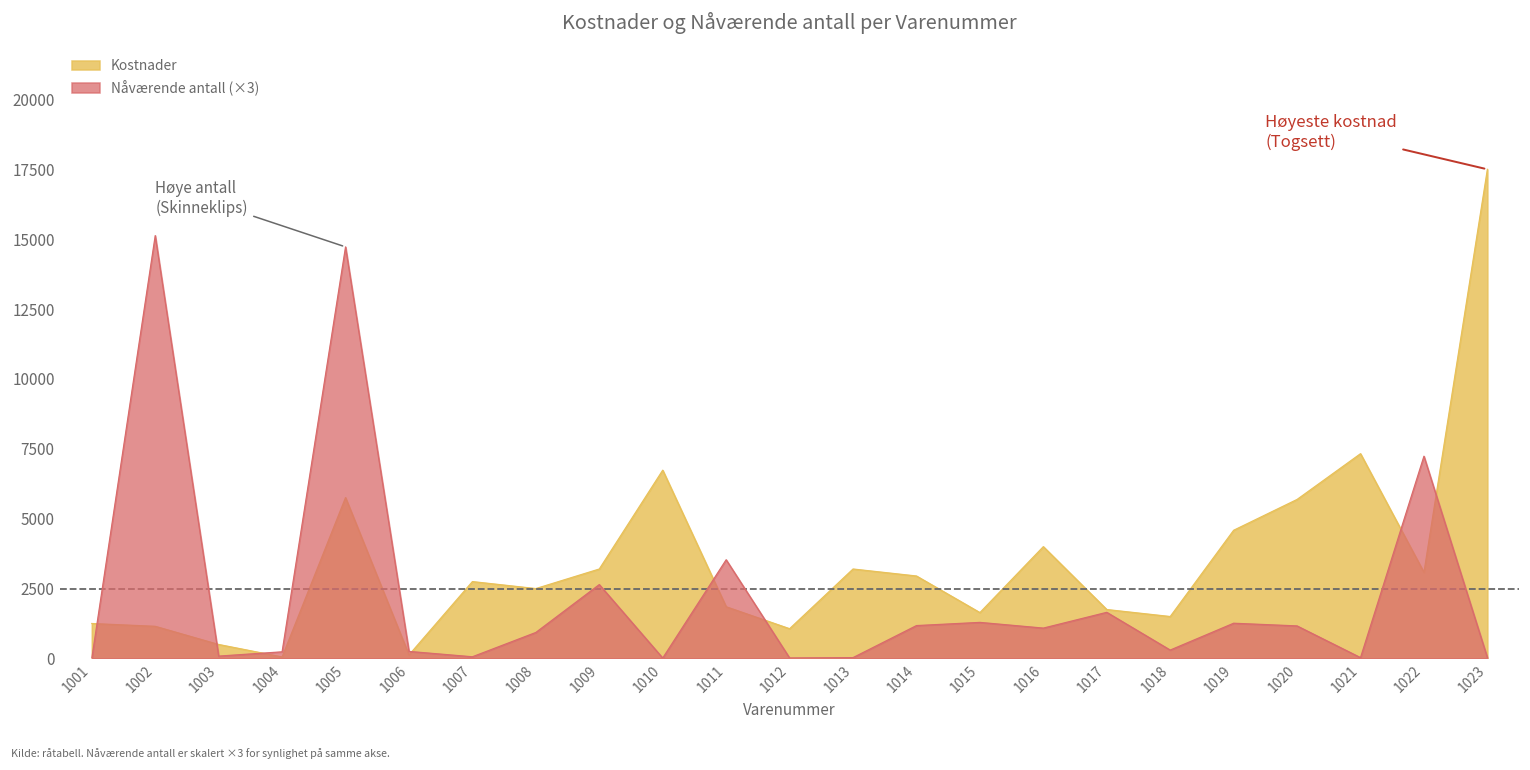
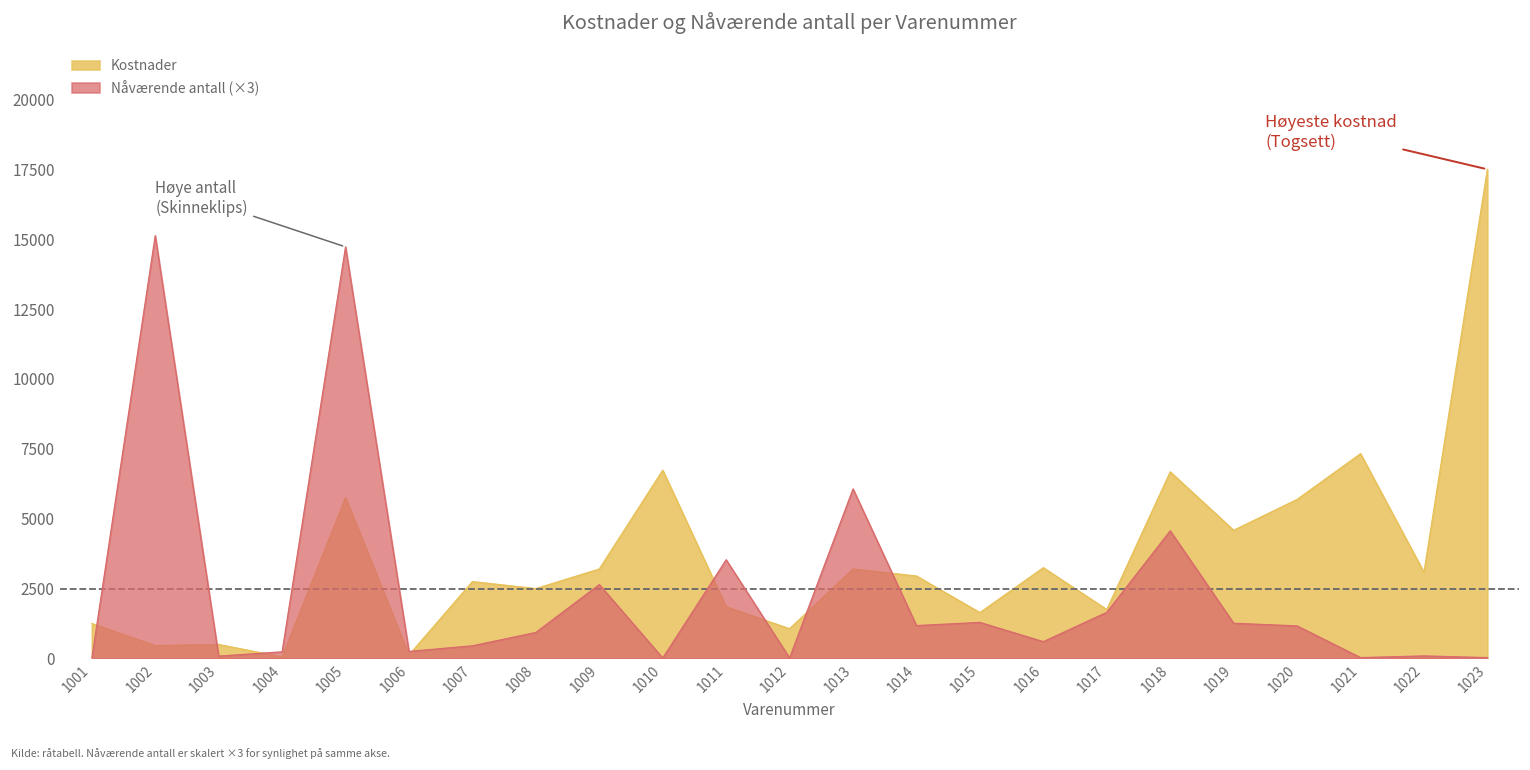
Kostnader, 1002: 1200 -> 500
Nåværende antall (×3), 1007: 100 -> 500
Nåværende antall (×3), 1013: 0 -> 6100
Kostnader, 1016: 4000 -> 3200
Nåværende antall (×3), 1016: 1100 -> 600
Kostnader, 1018: 1500 -> 6700
Nåværende antall (×3), 1018: 300 -> 4600
Nåværende antall (×3), 1022: 7200 -> 100
